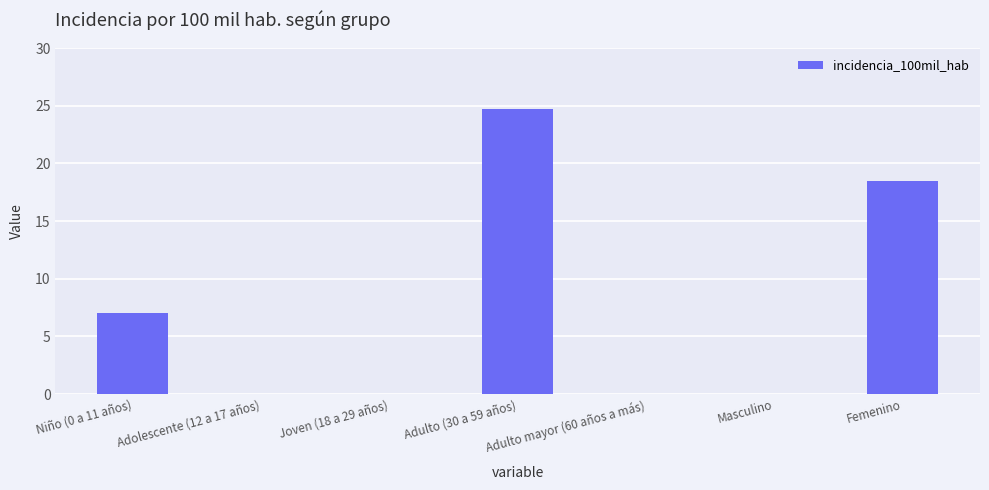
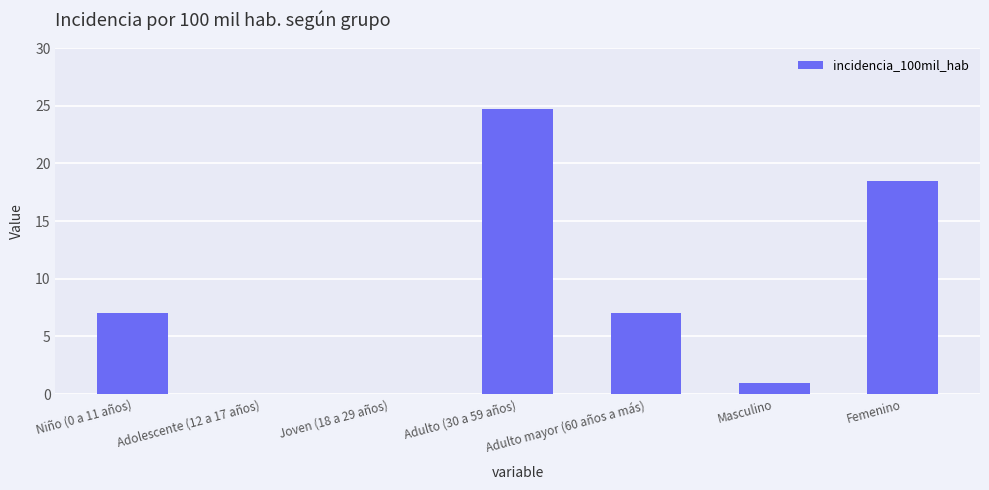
Adulto mayor (60 años a más): 0 -> 7
Masculino: 0 -> 1
